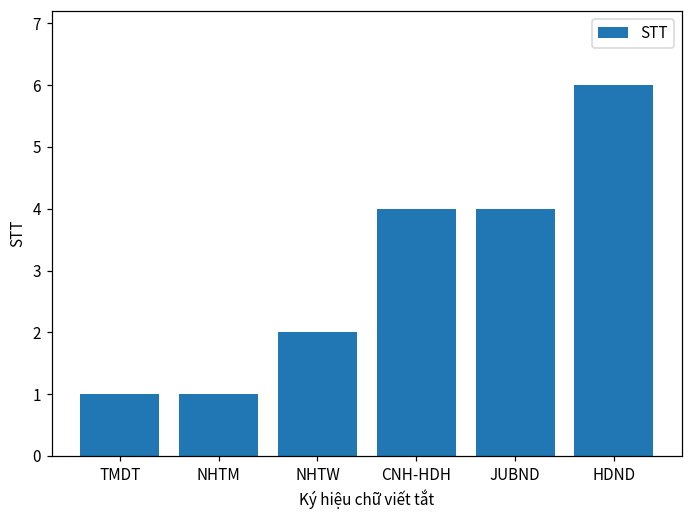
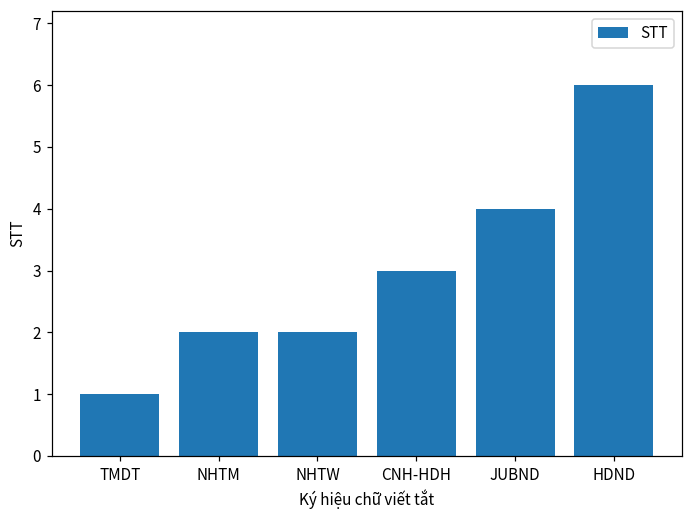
NHTM: 1 -> 2
CNH-HDH: 4 -> 3
